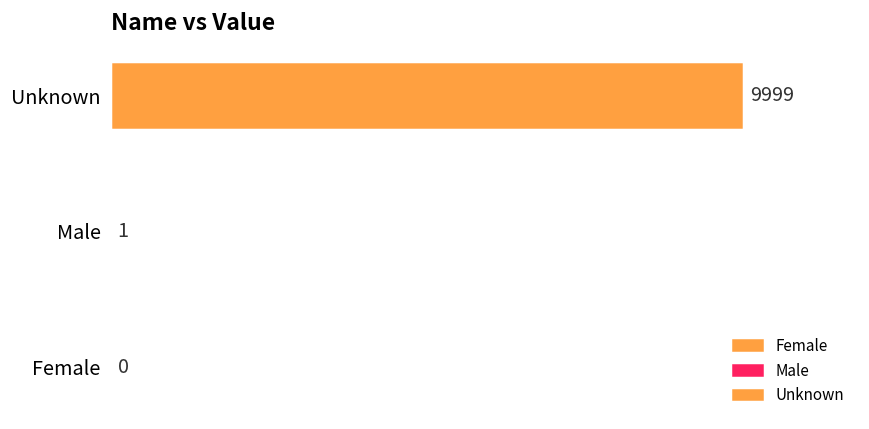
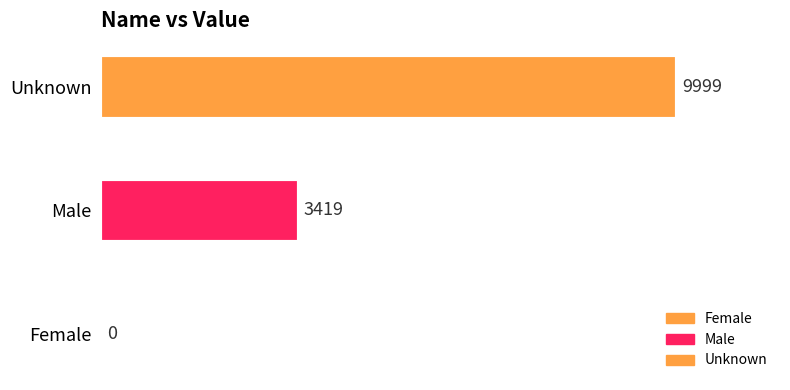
Male: 1 -> 3419
